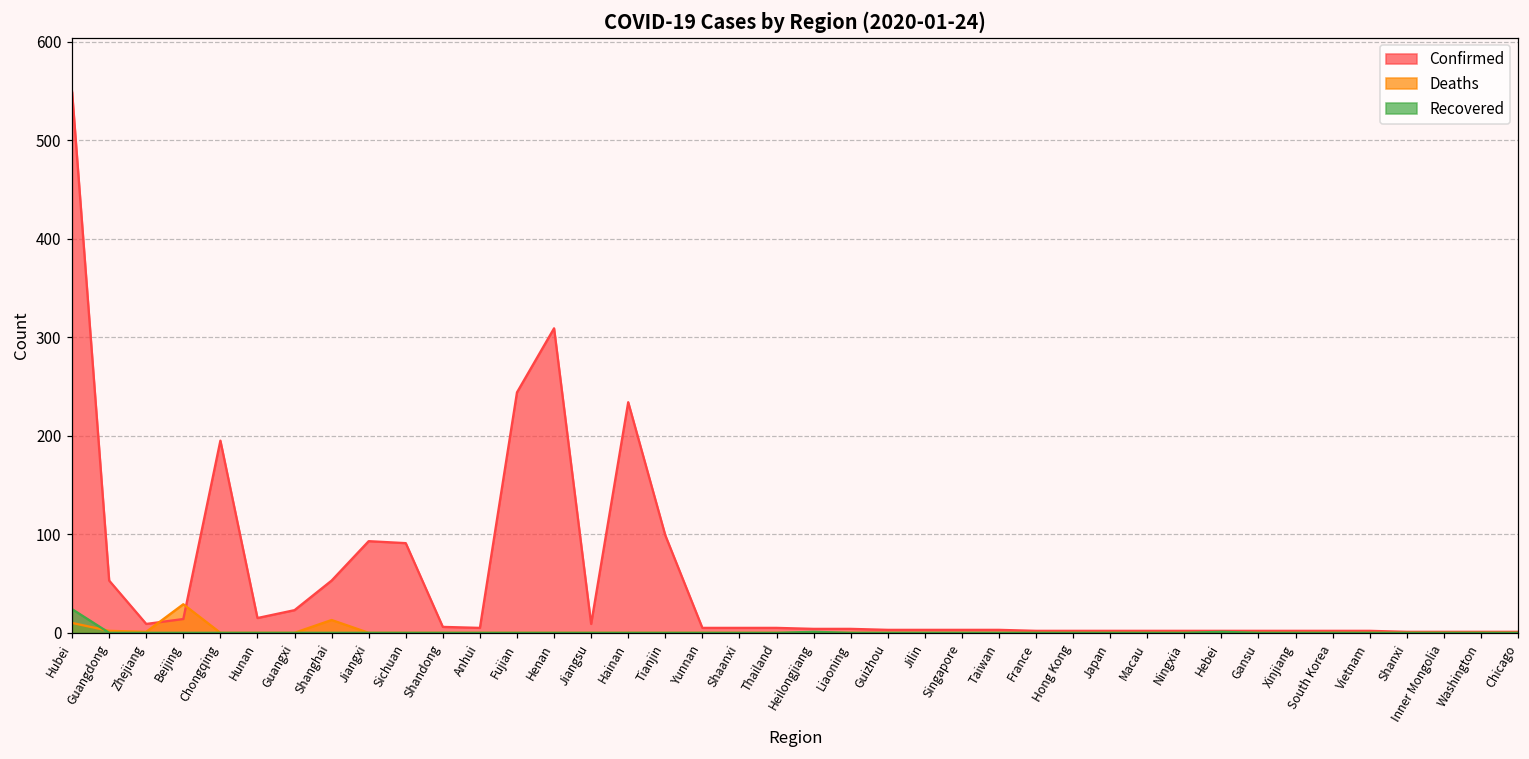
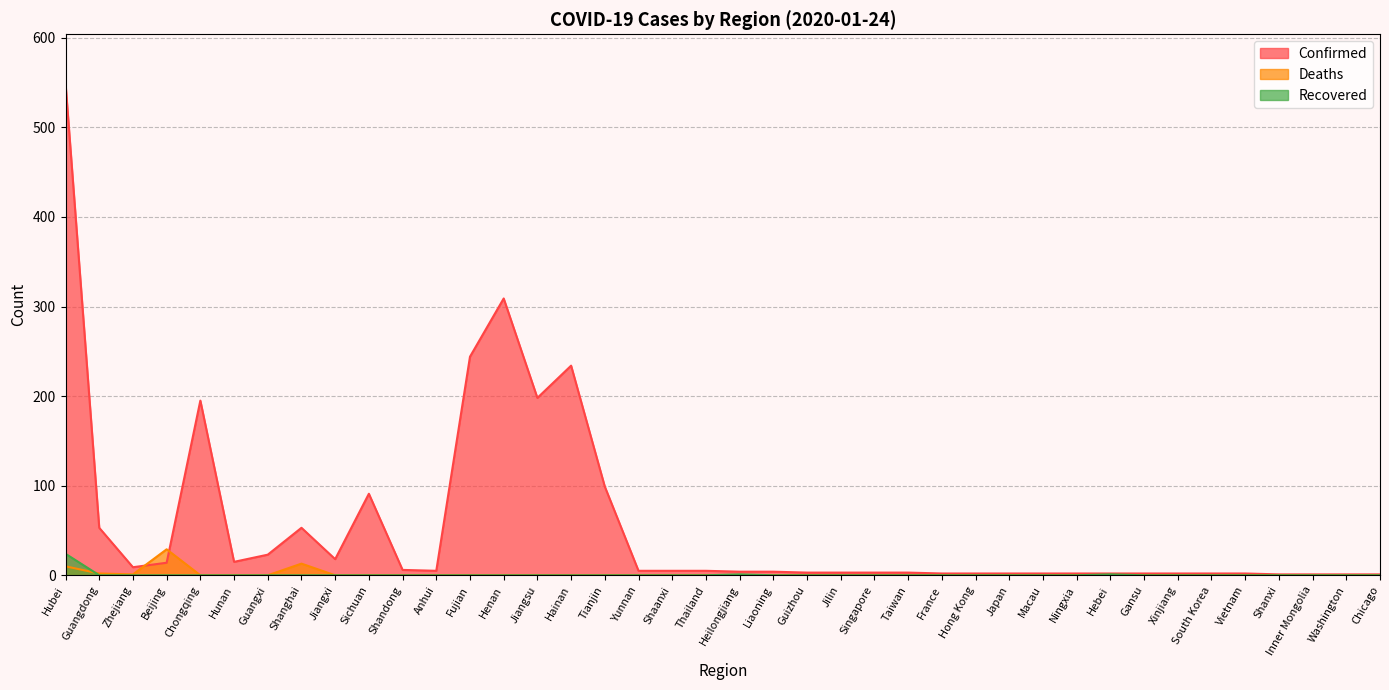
Confirmed, Jiangxi: 90 -> 20
Confirmed, Jiangsu: 10 -> 200
